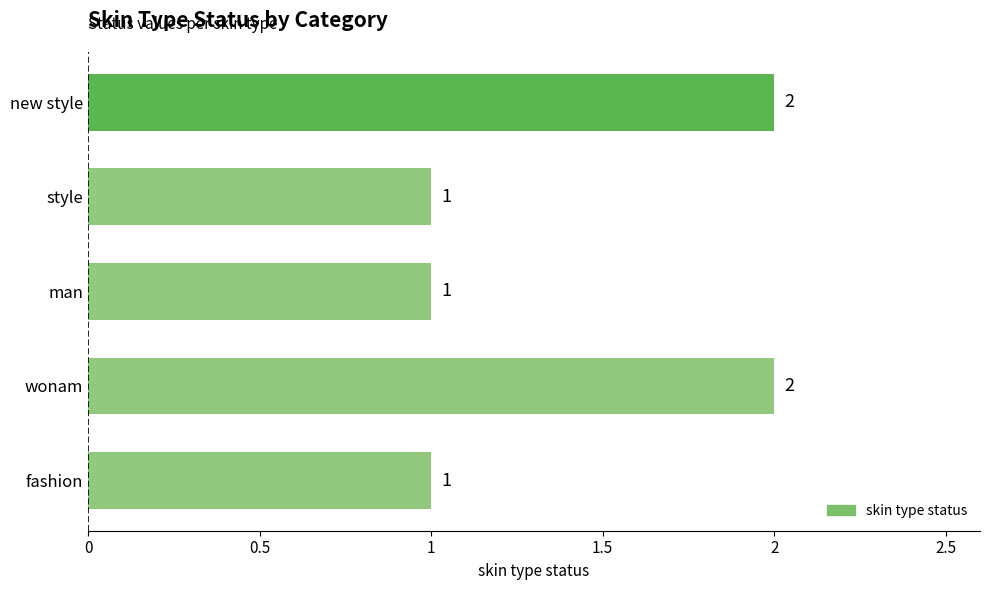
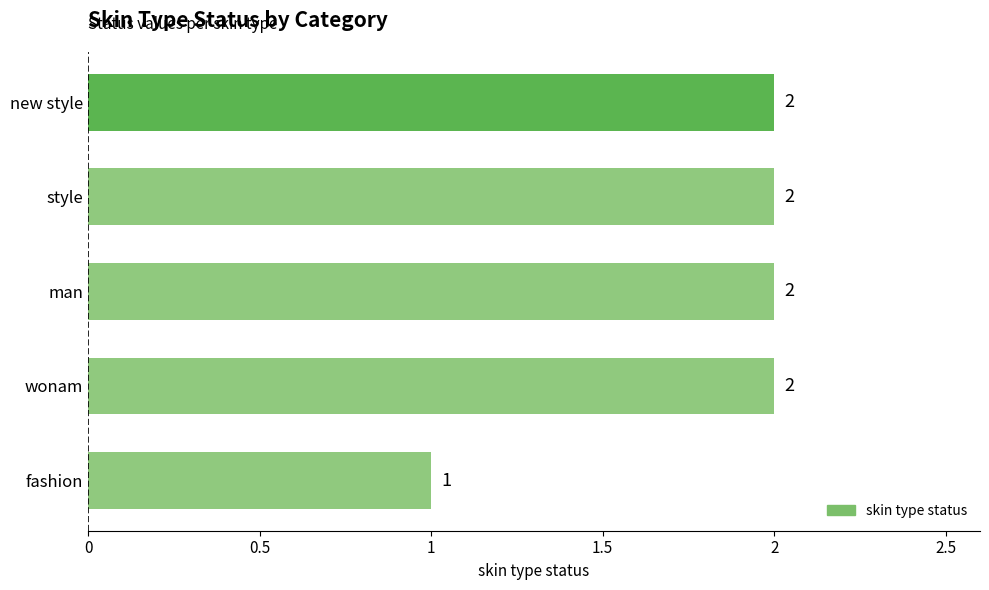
style: 1 -> 2
man: 1 -> 2
